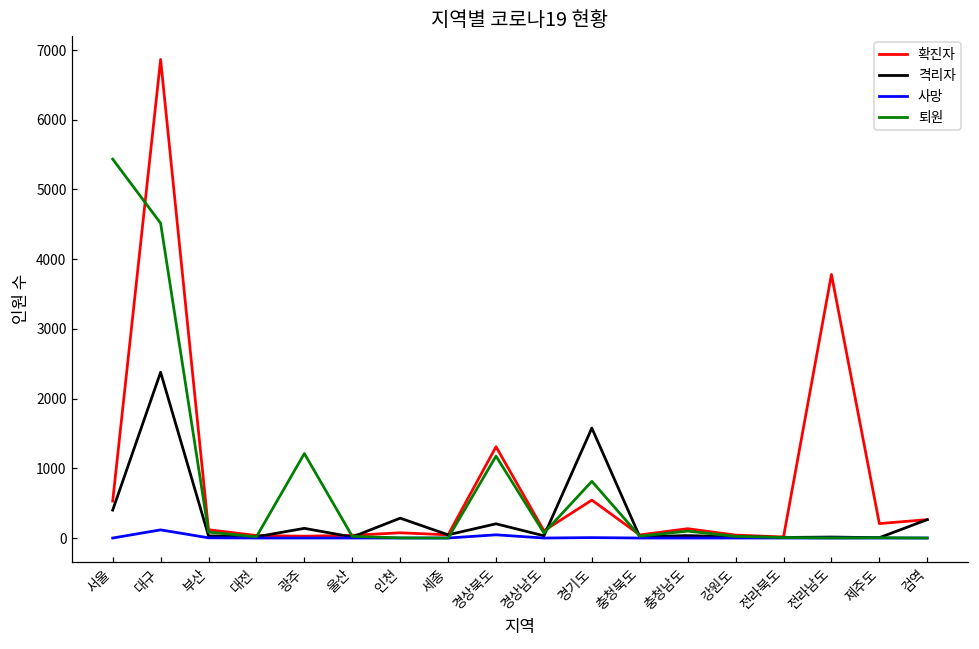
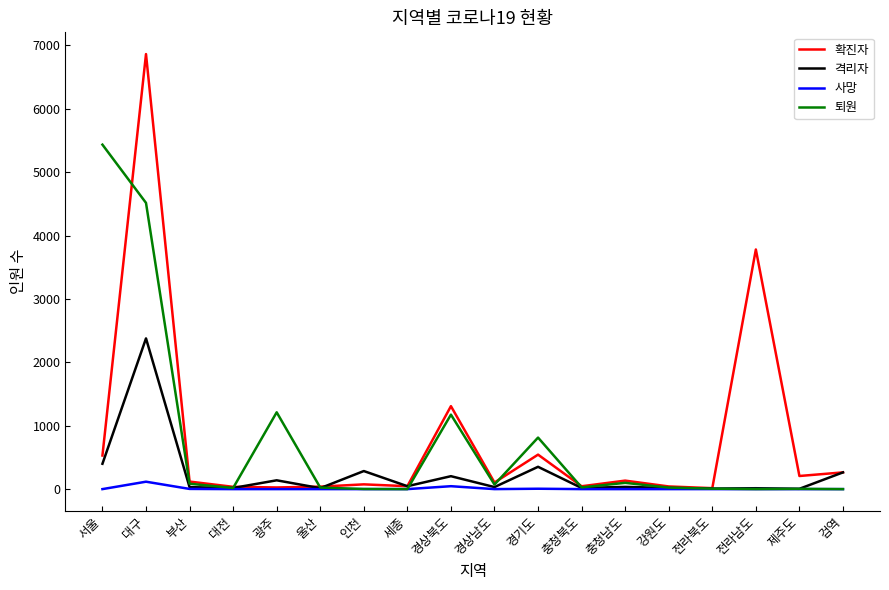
격리자, 경기도: 1600 -> 400
